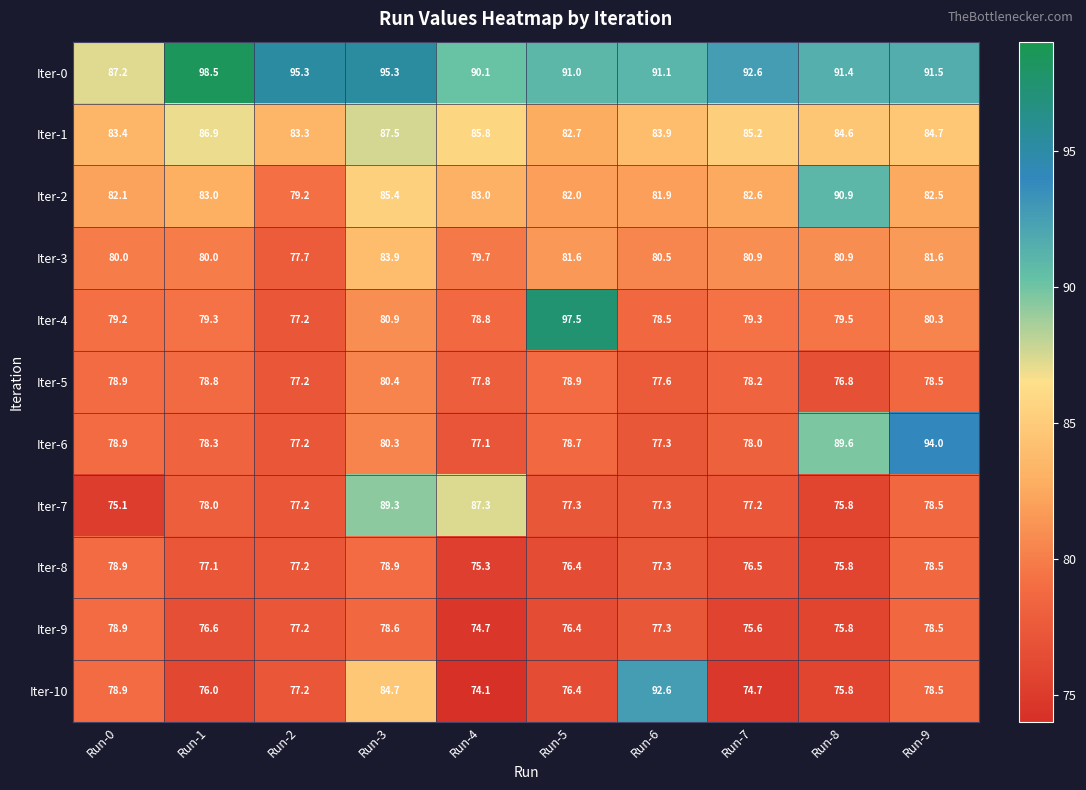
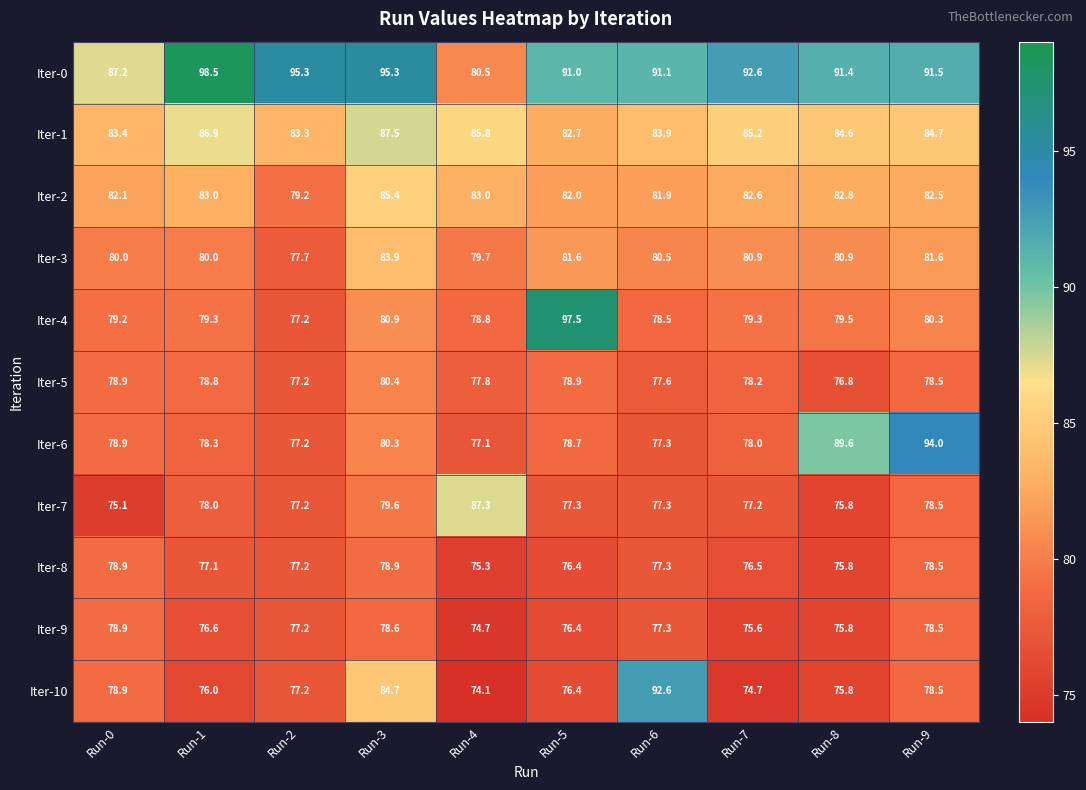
Iter-0, Run-4: 90.1 -> 80.5
Iter-2, Run-8: 90.9 -> 82.8
Iter-7, Run-3: 89.3 -> 79.6
